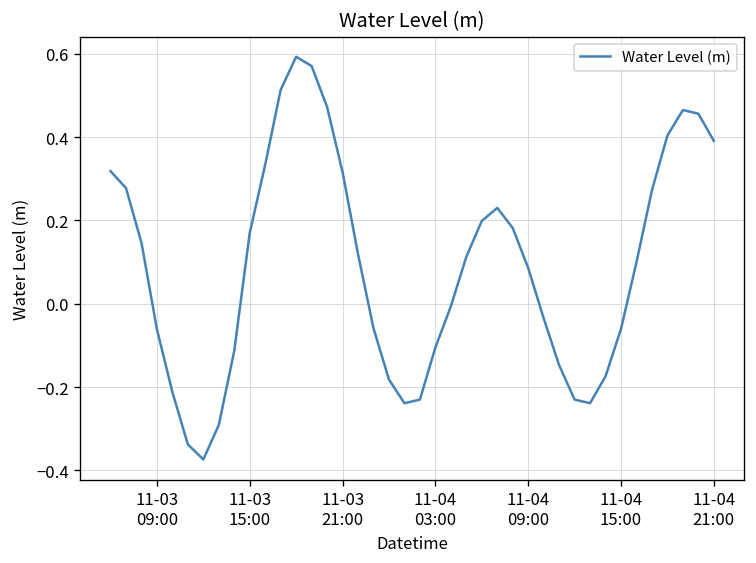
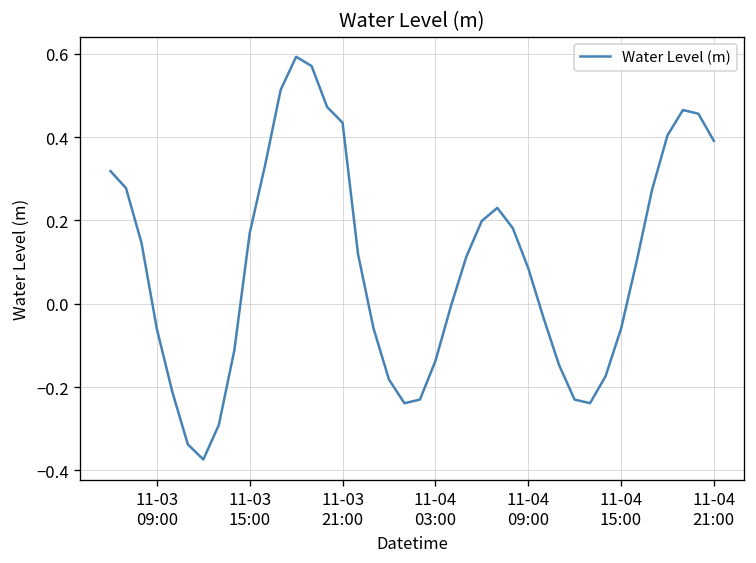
11-03 21:00: 0.32 -> 0.43
11-04 03:00: -0.11 -> -0.14
